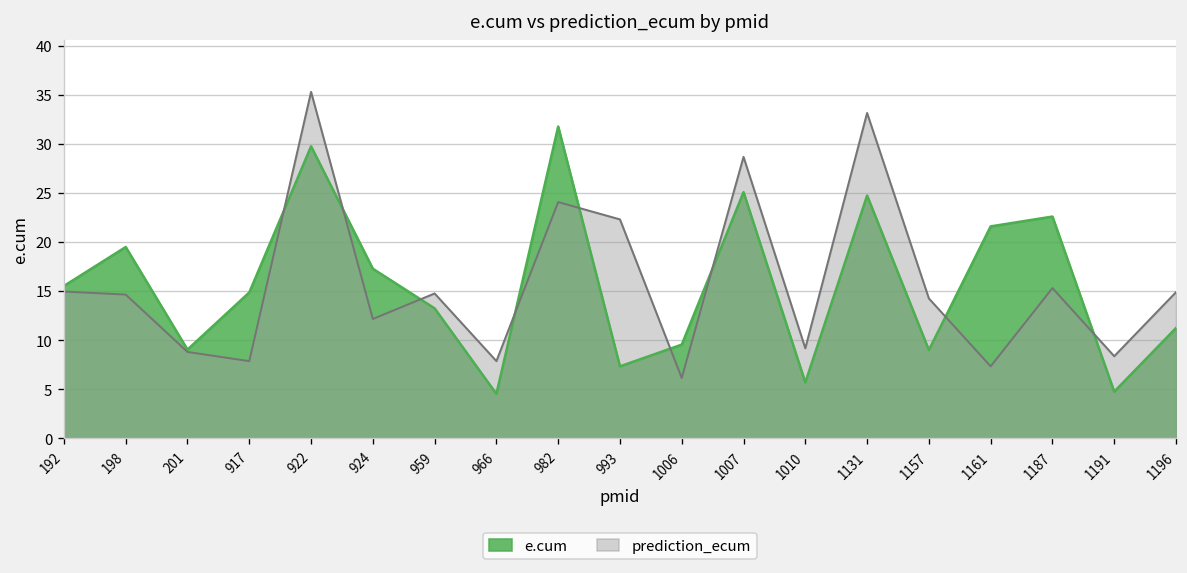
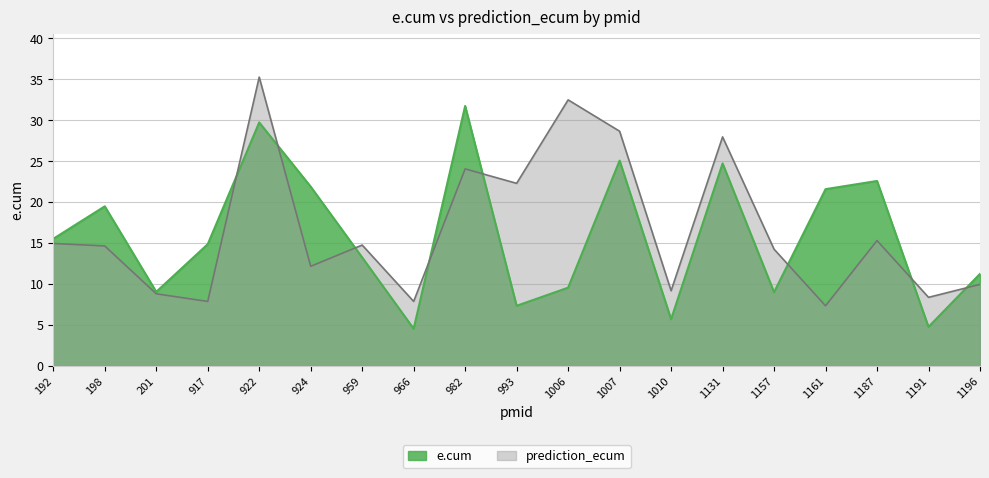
e.cum, 924: 17 -> 22
prediction_ecum, 1006: 6 -> 32
prediction_ecum, 1131: 33 -> 28
prediction_ecum, 1196: 15 -> 10
